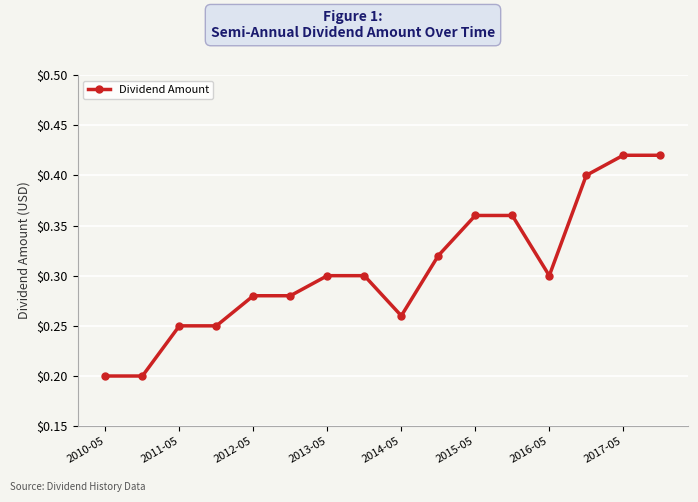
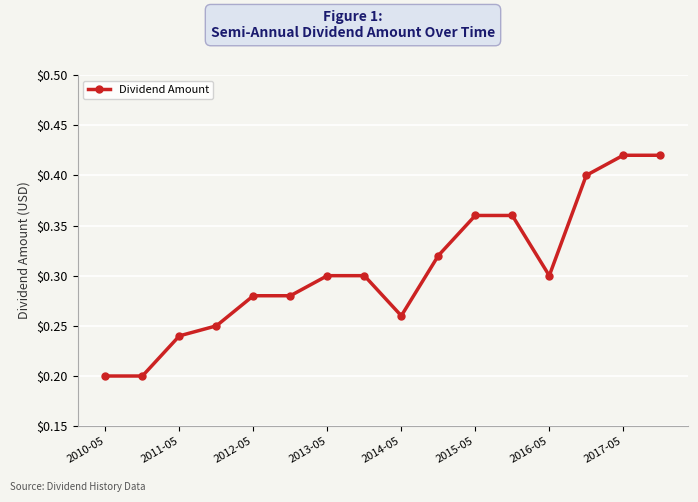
2011-05: $0.25 -> $0.24
